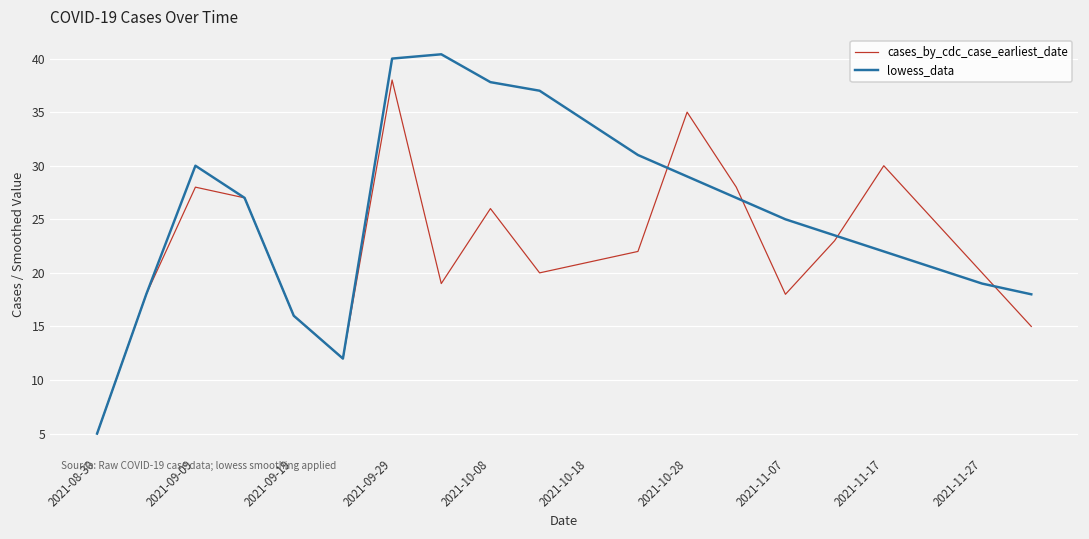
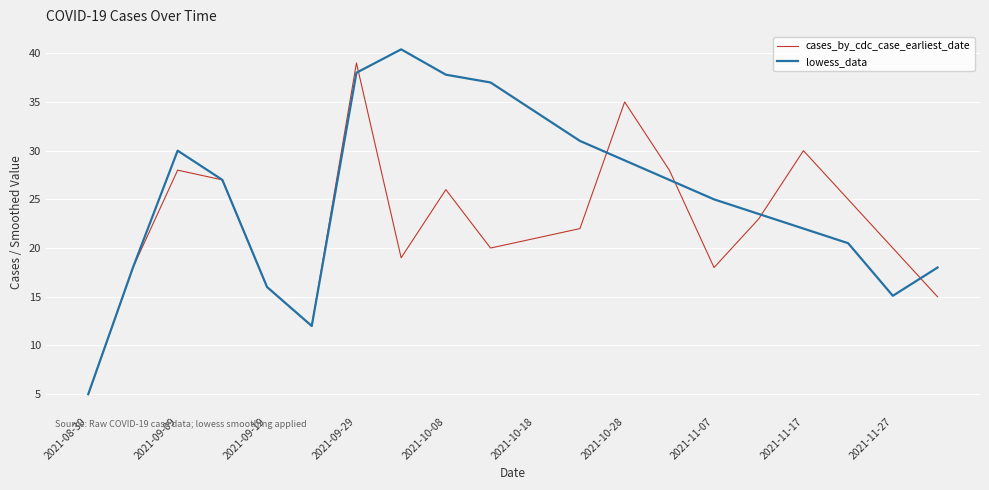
cases_by_cdc_case_earliest_date, 2021-09-29: 38 -> 39
lowess_data, 2021-09-29: 40 -> 38
lowess_data, 2021-11-27: 19 -> 15
